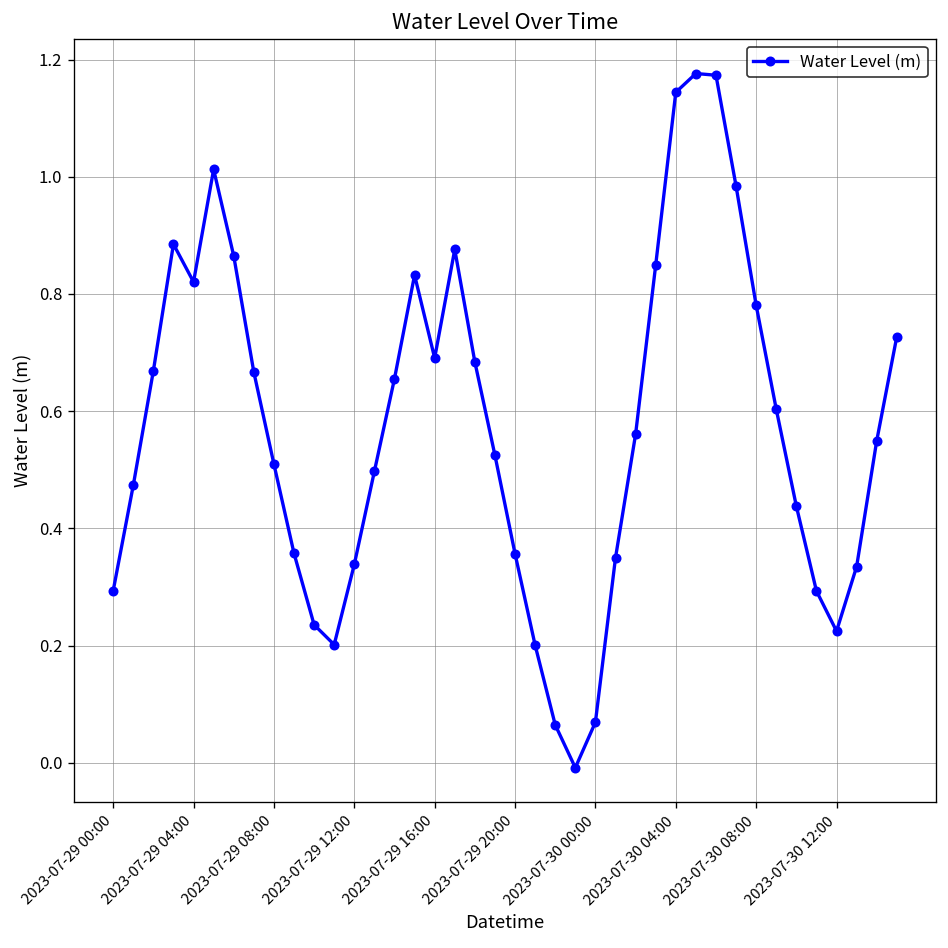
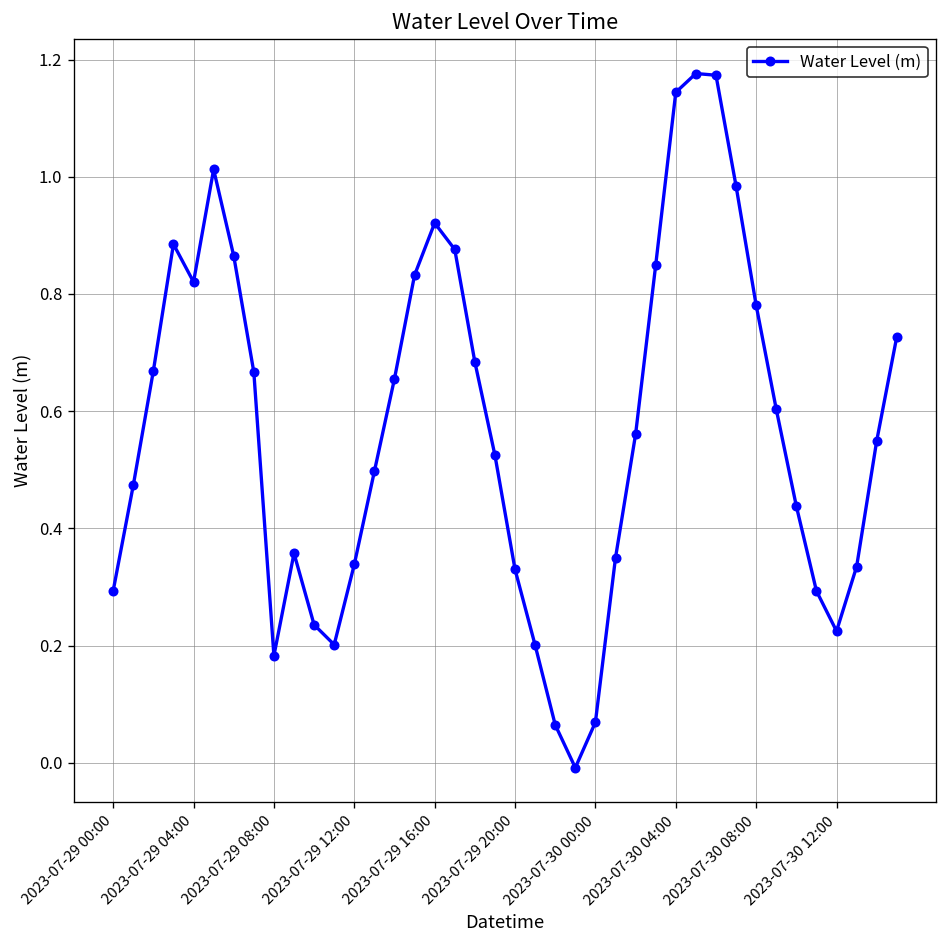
2023-07-29 08:00: 0.51 -> 0.18
2023-07-29 16:00: 0.69 -> 0.92
2023-07-29 20:00: 0.36 -> 0.33
